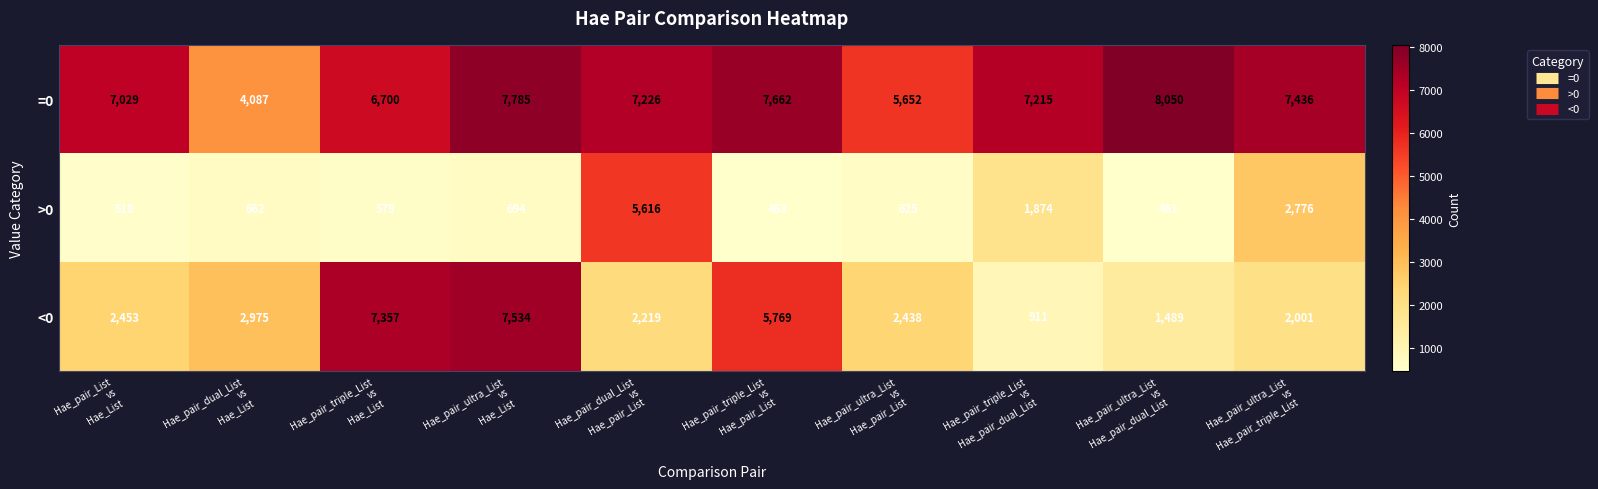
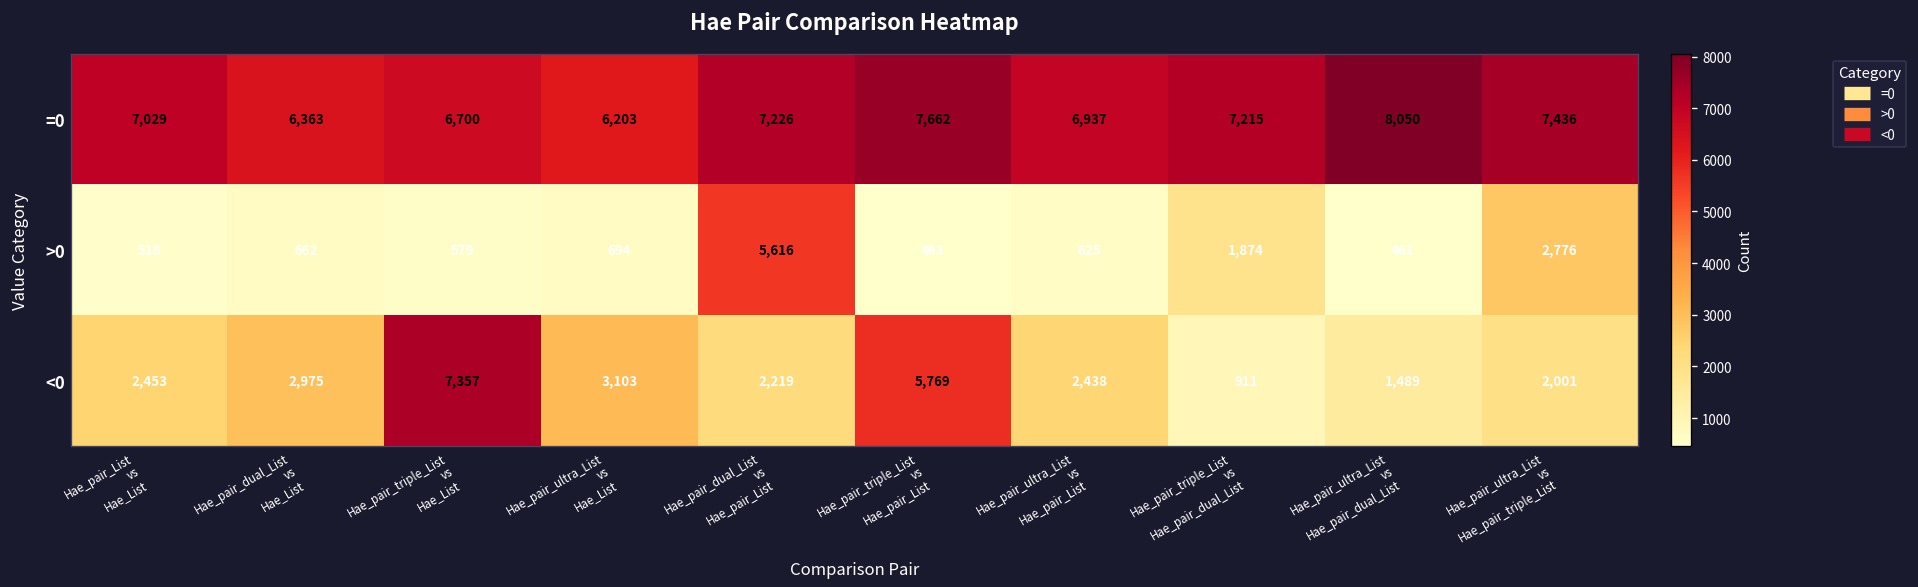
=0, Hae_pair_dual_List vs Hae_List: 4,087 -> 6,363
=0, Hae_pair_ultra_List vs Hae_List: 7,785 -> 6,203
=0, Hae_pair_ultra_List vs Hae_pair_List: 5,652 -> 6,937
<0, Hae_pair_ultra_List vs Hae_List: 7,534 -> 3,103
